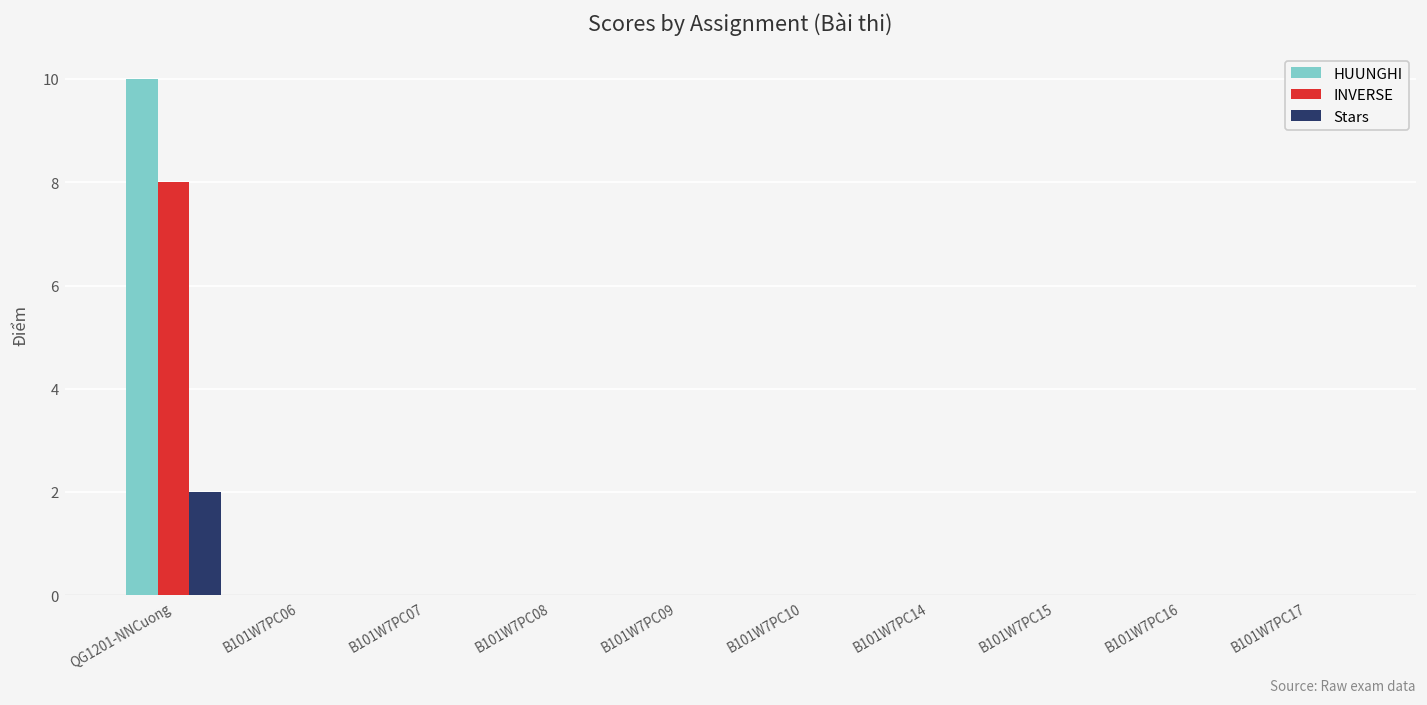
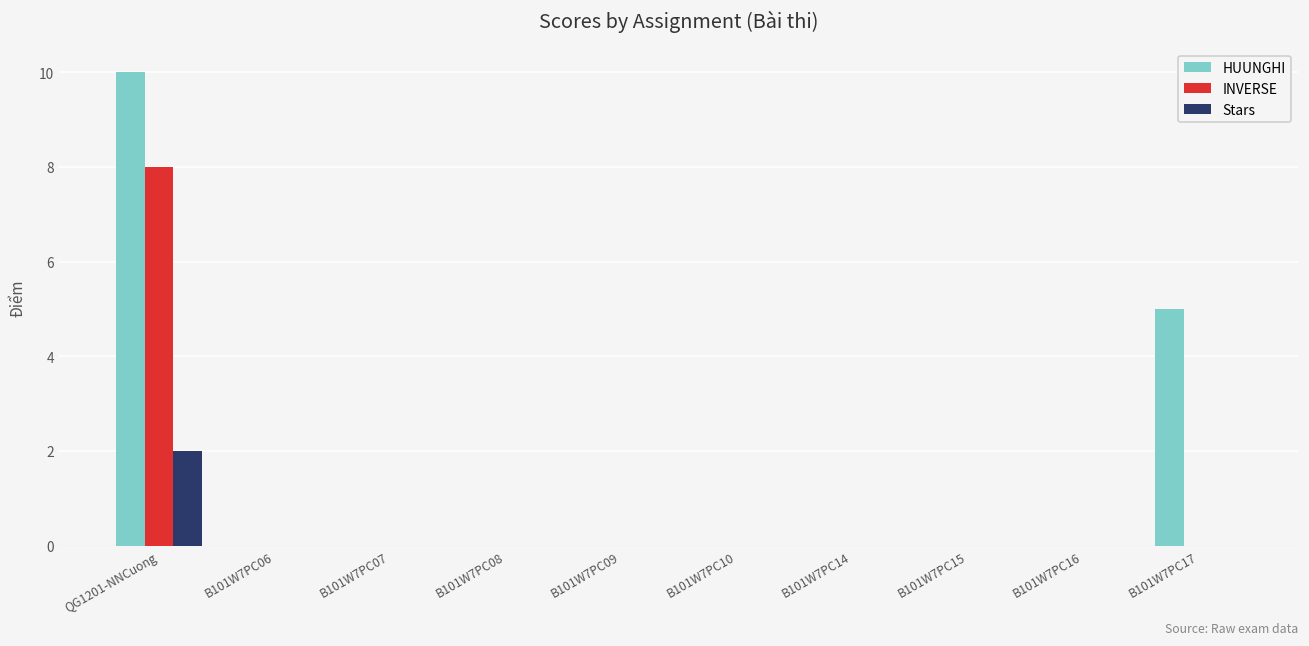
HUUNGHI, B101W7PC17: 0 -> 5
